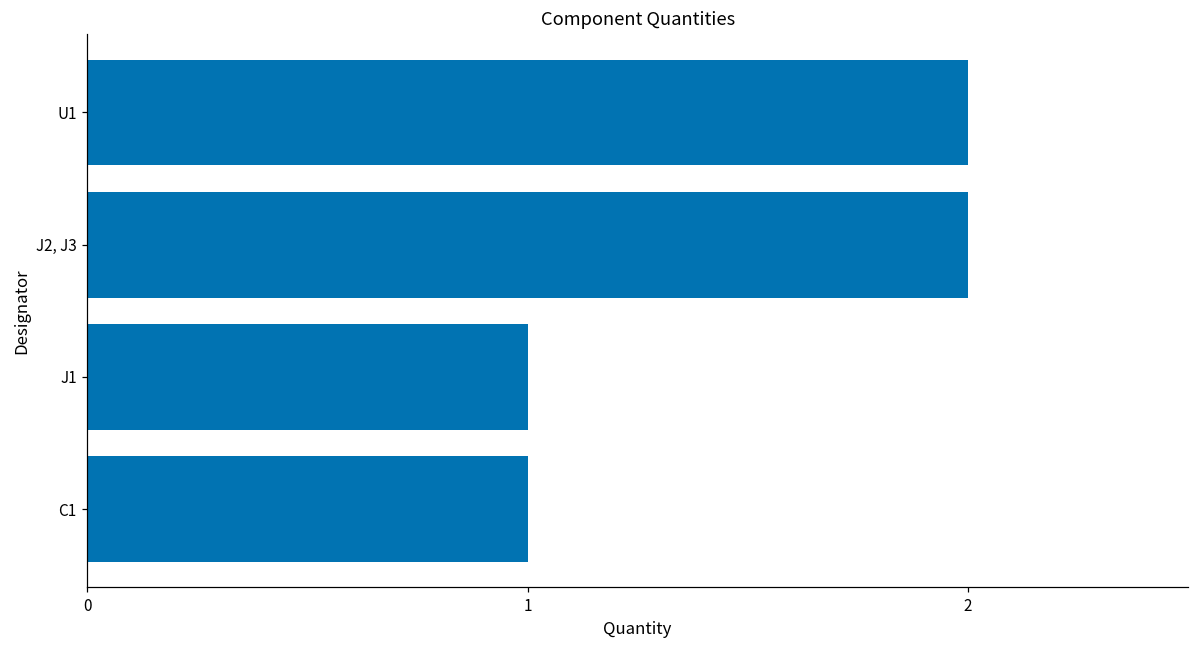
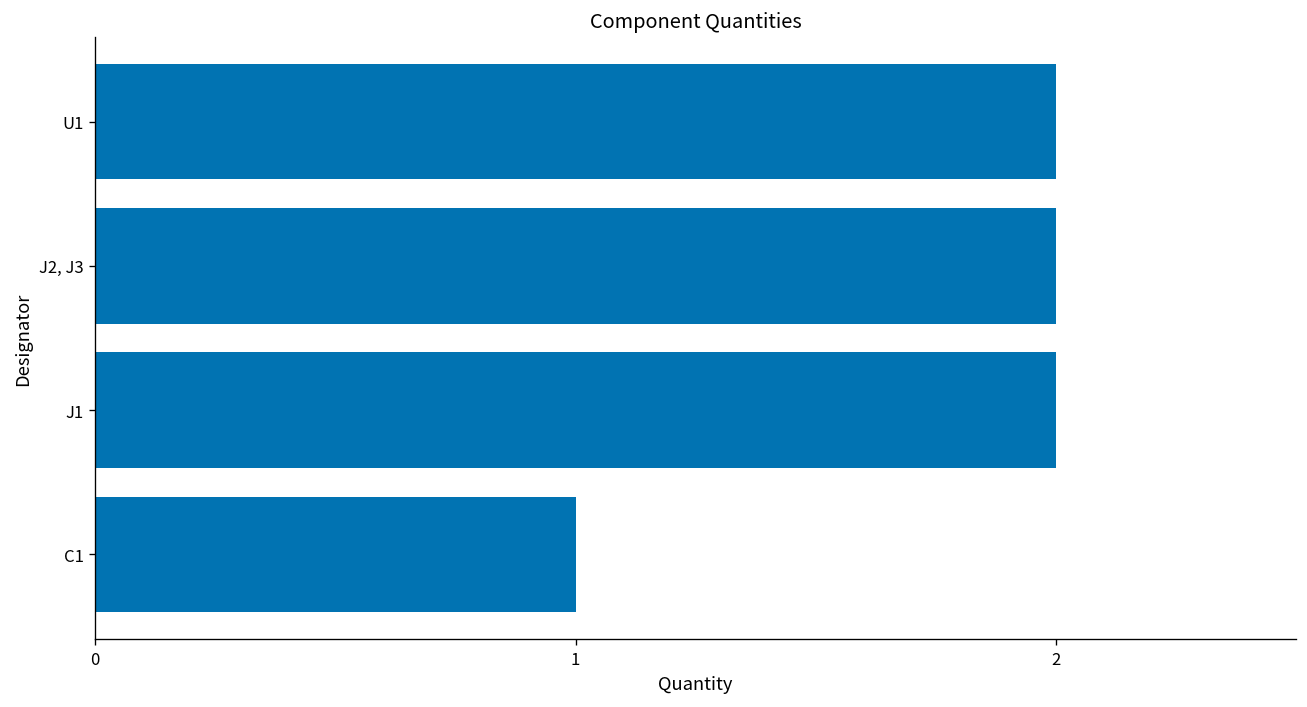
J1: 1 -> 2
